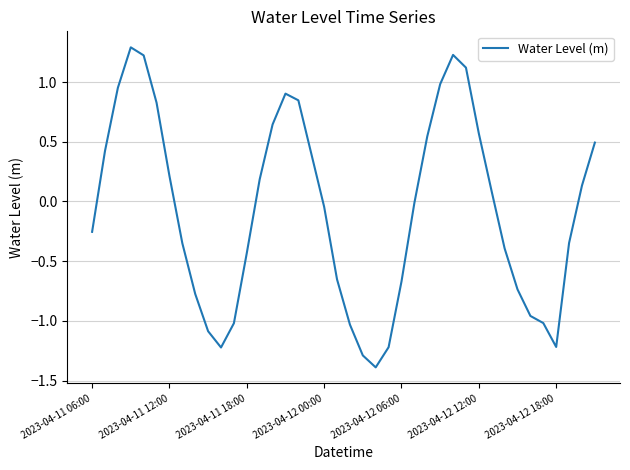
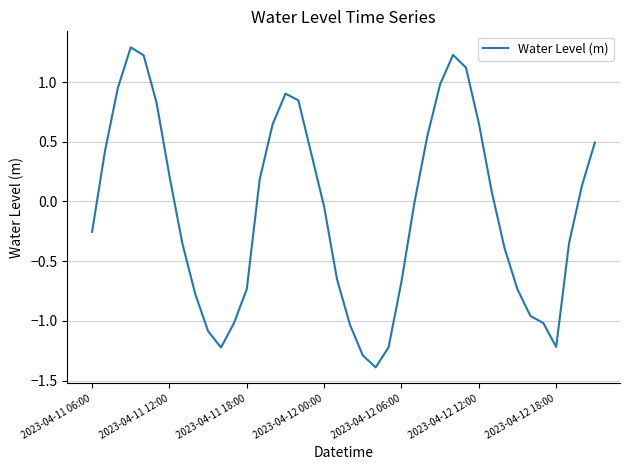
2023-04-11 18:00: -0.43 -> -0.73
2023-04-12 12:00: 0.57 -> 0.66
